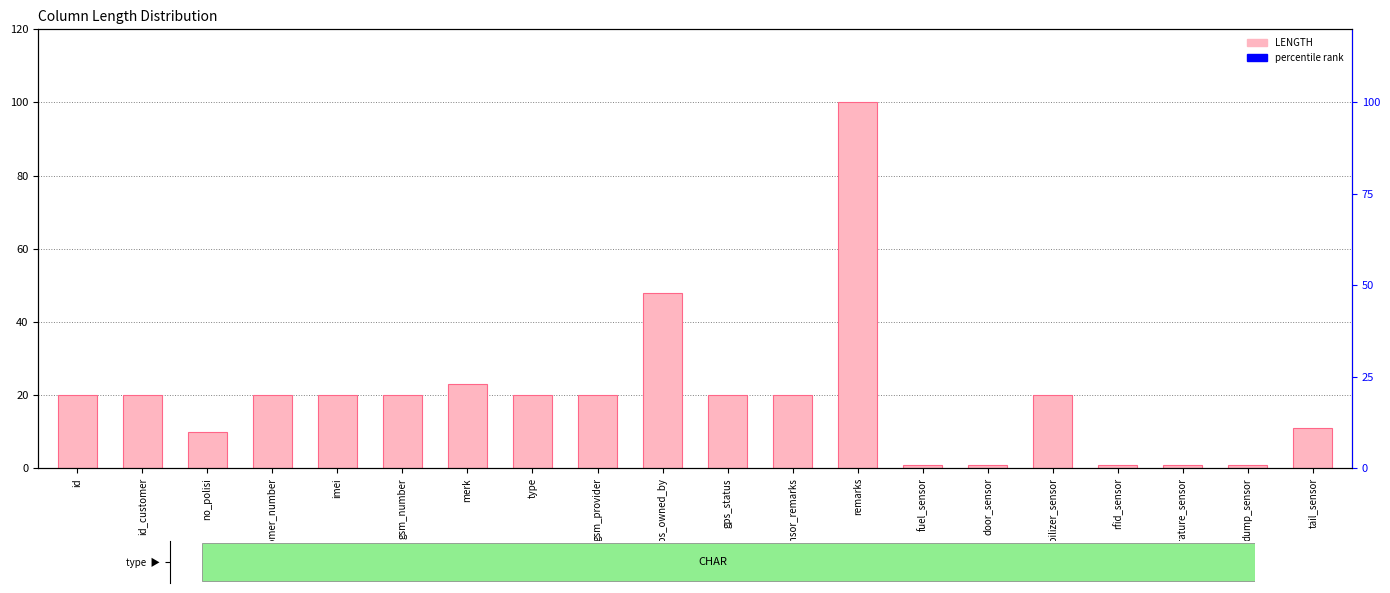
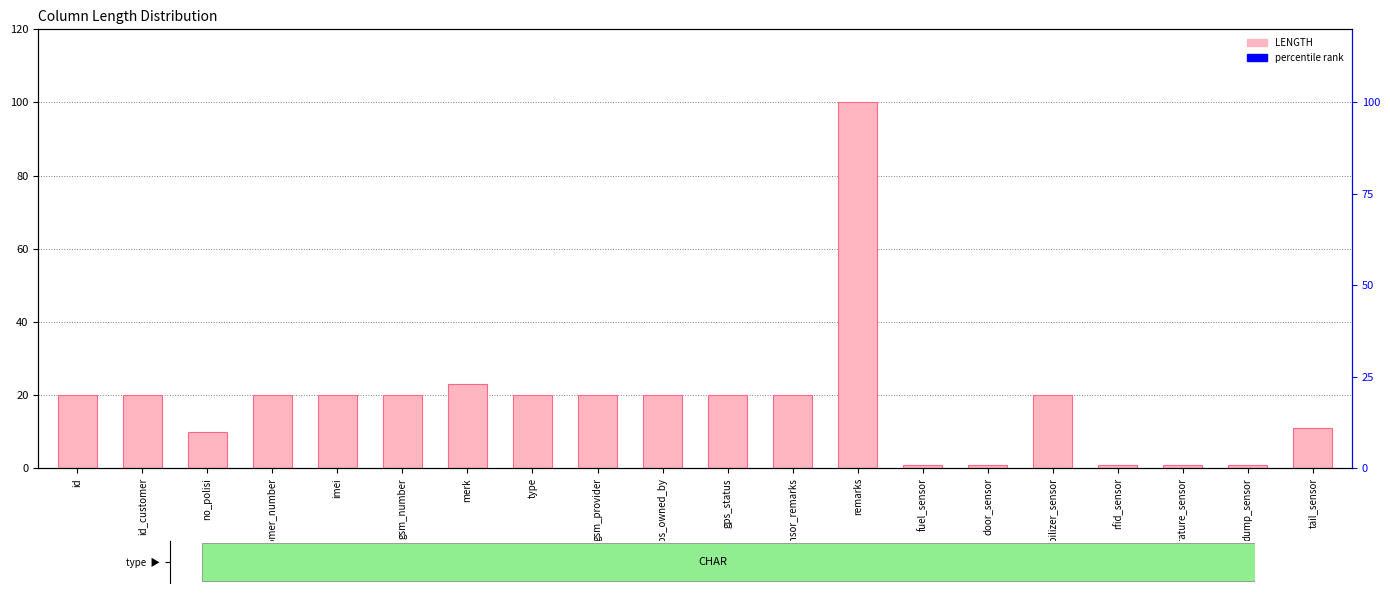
Column Length Distribution, gps_owned_by: 48 -> 20
